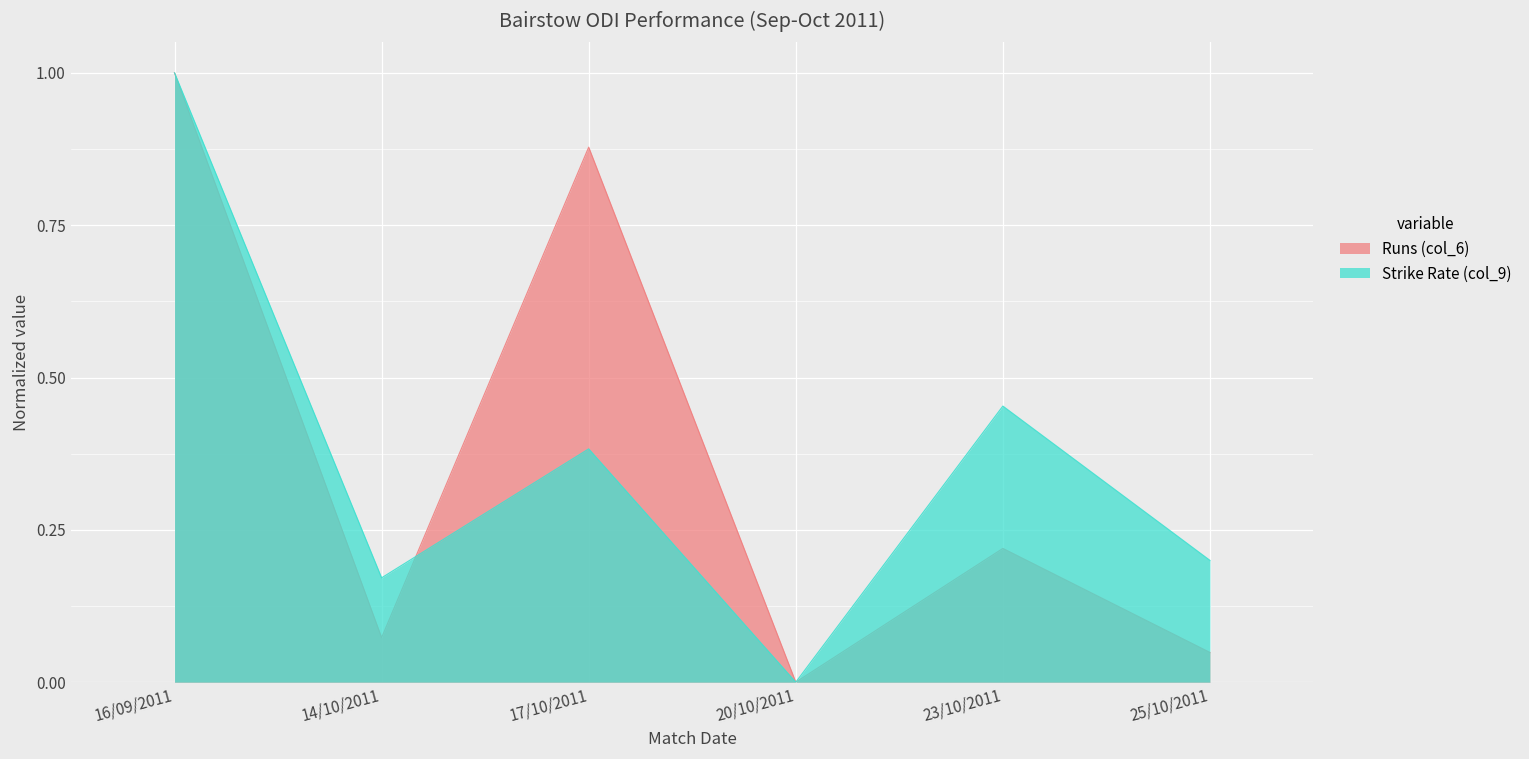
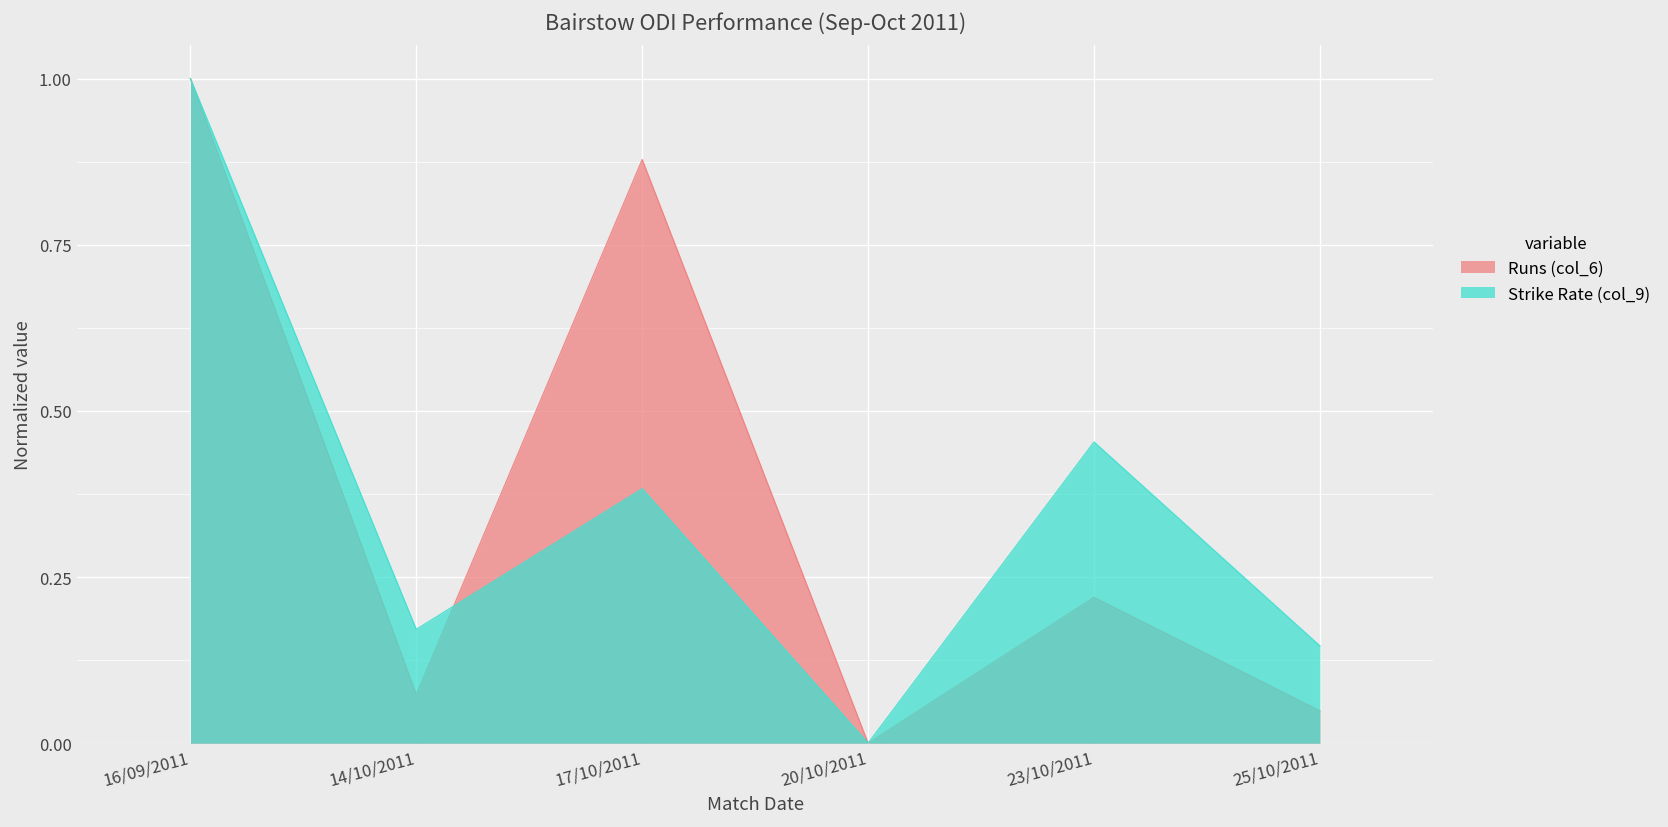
Strike Rate (col_9), 25/10/2011: 0.20 -> 0.15
